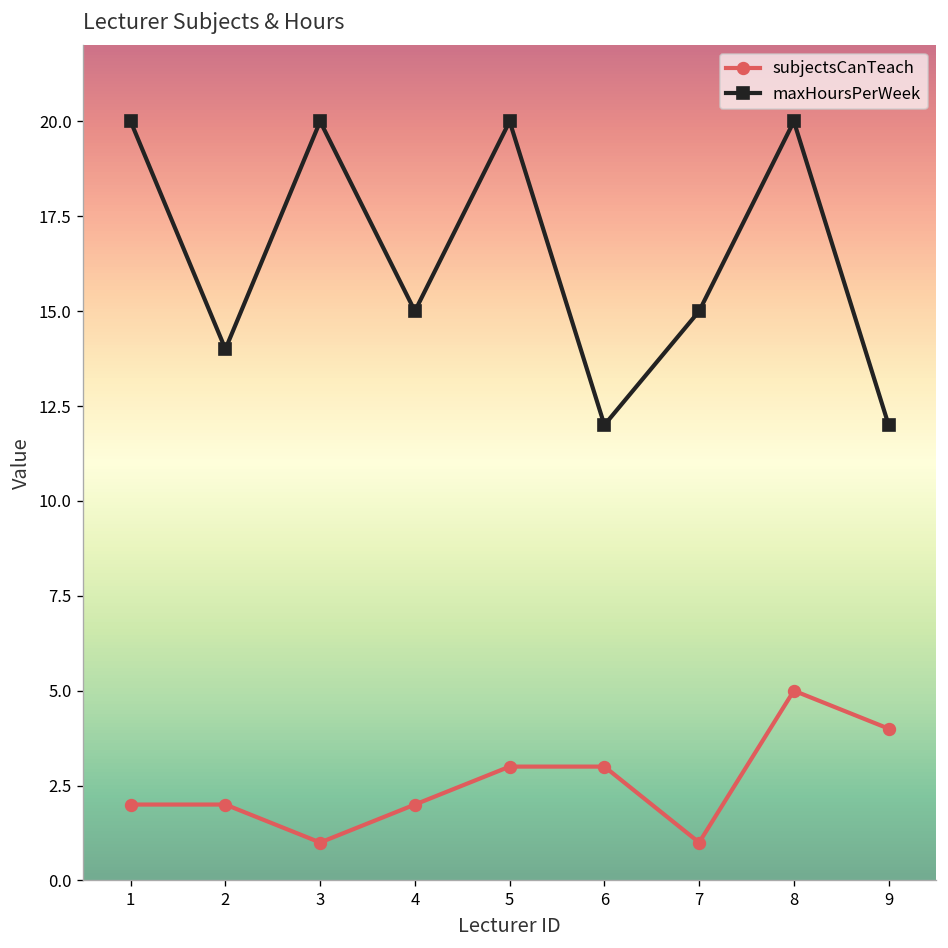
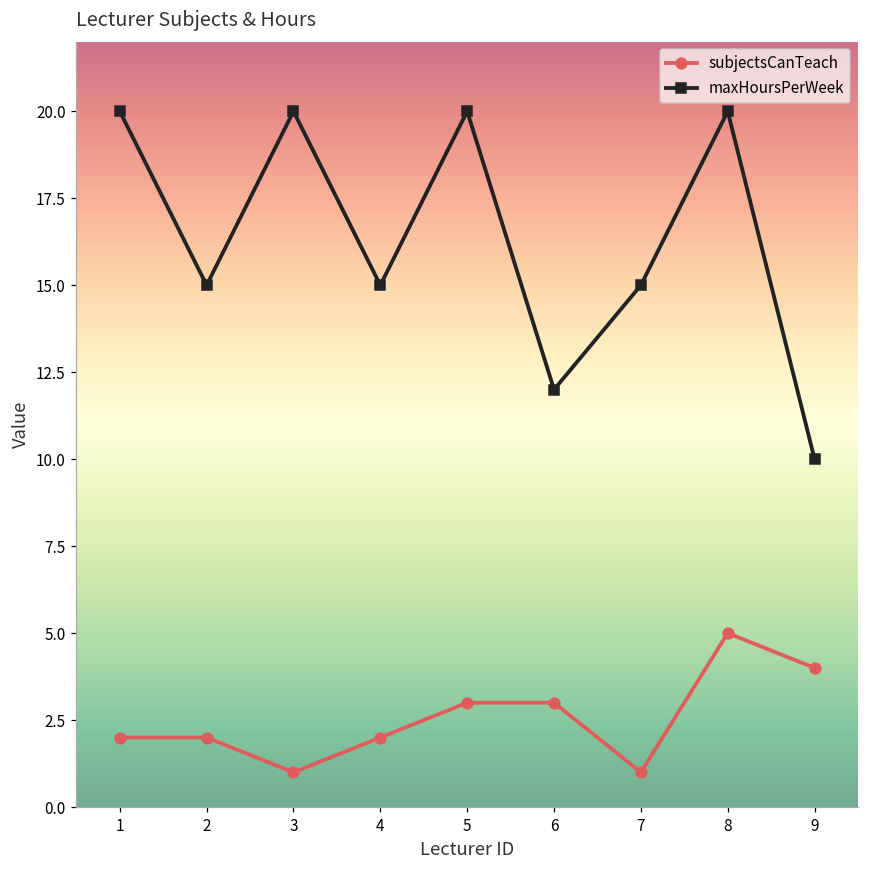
maxHoursPerWeek, 2: 14 -> 15
maxHoursPerWeek, 9: 12 -> 10
